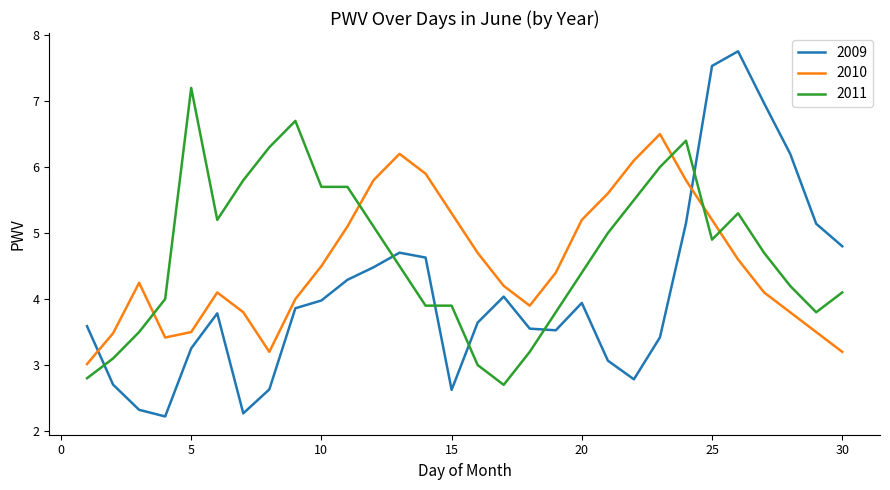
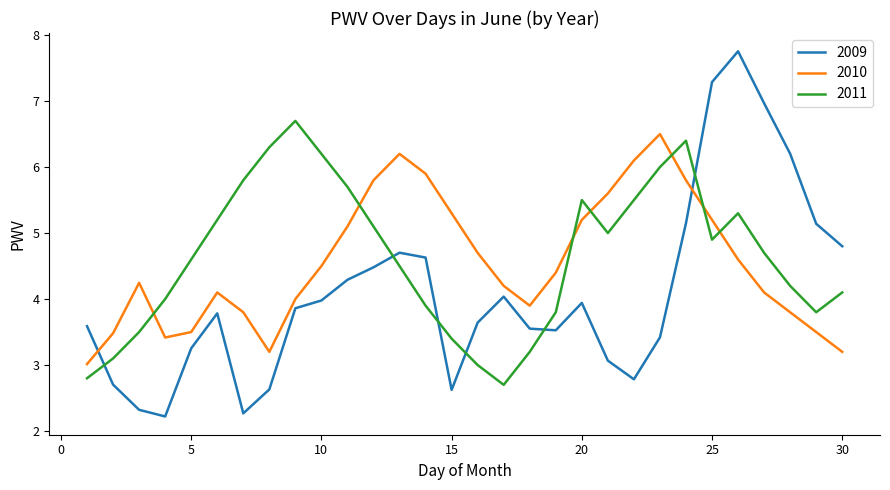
2011, 5: 7.2 -> 4.6
2011, 10: 5.7 -> 6.2
2011, 15: 3.9 -> 3.4
2011, 20: 4.4 -> 5.5
2009, 25: 7.5 -> 7.3
